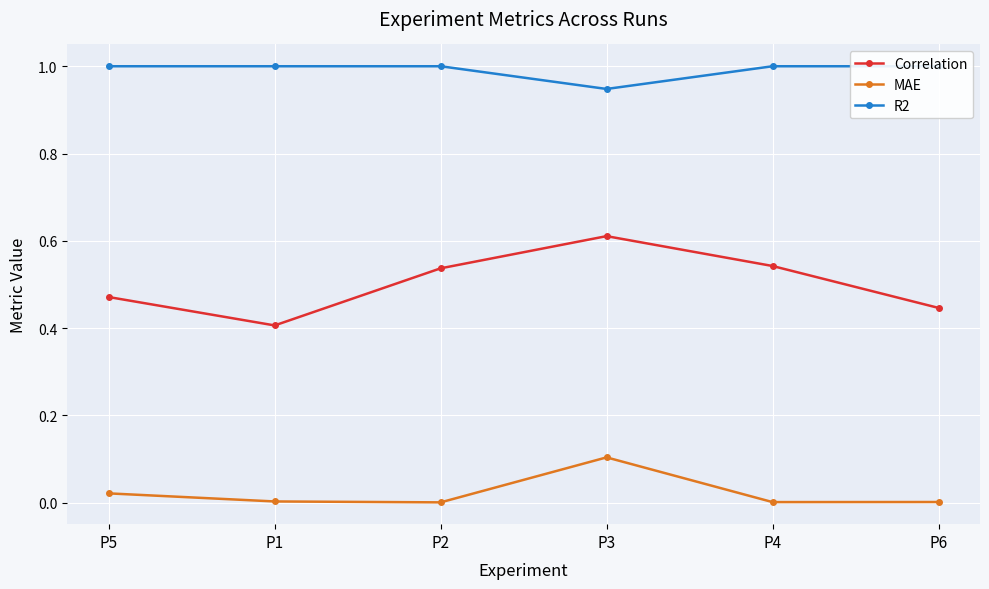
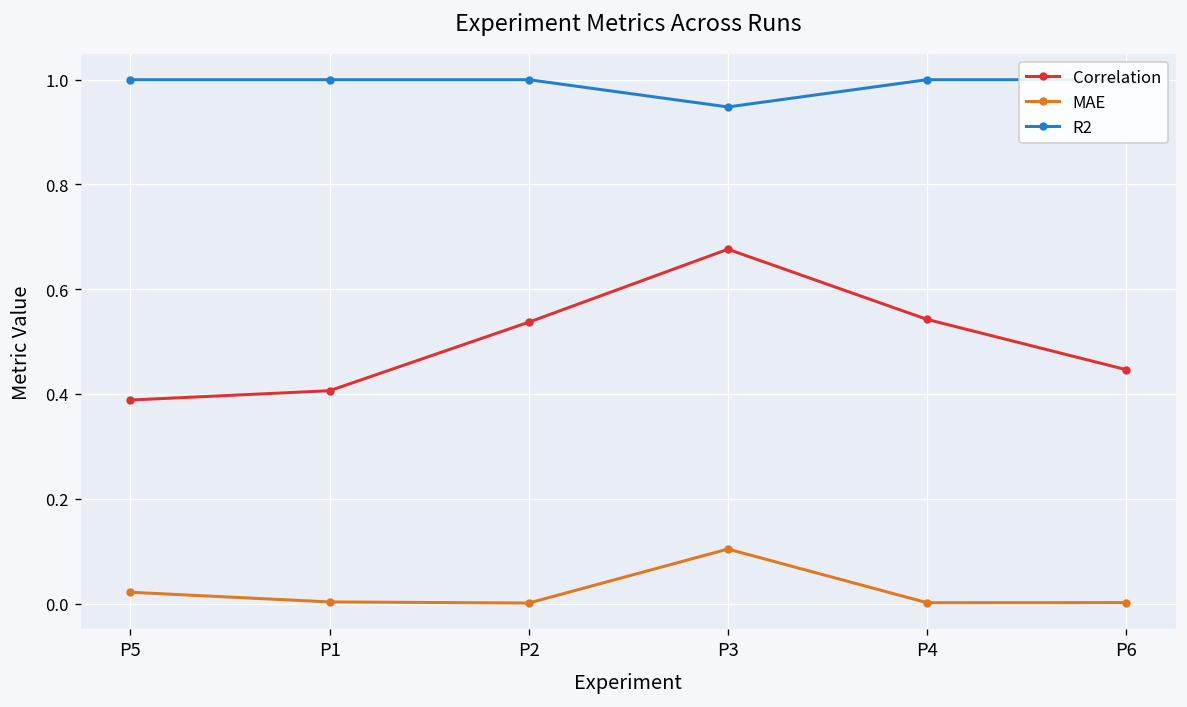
Correlation, P5: 0.47 -> 0.39
Correlation, P3: 0.61 -> 0.68
